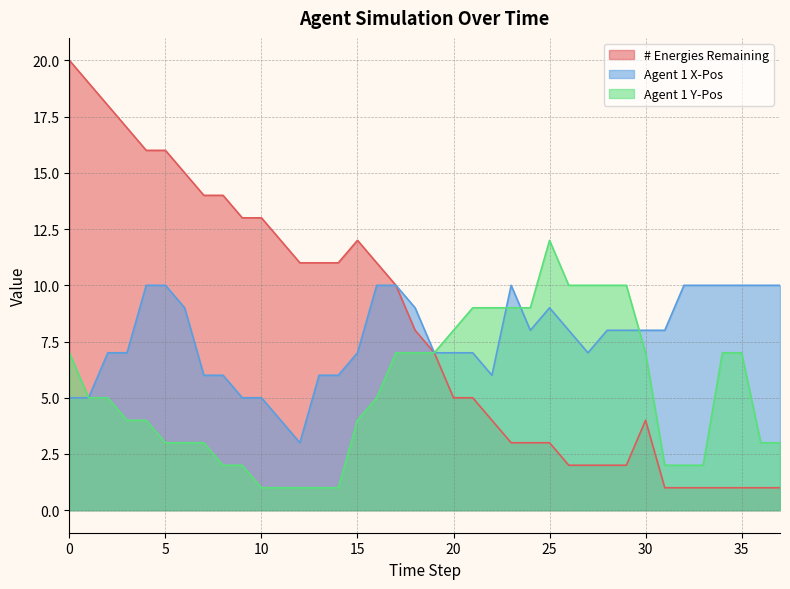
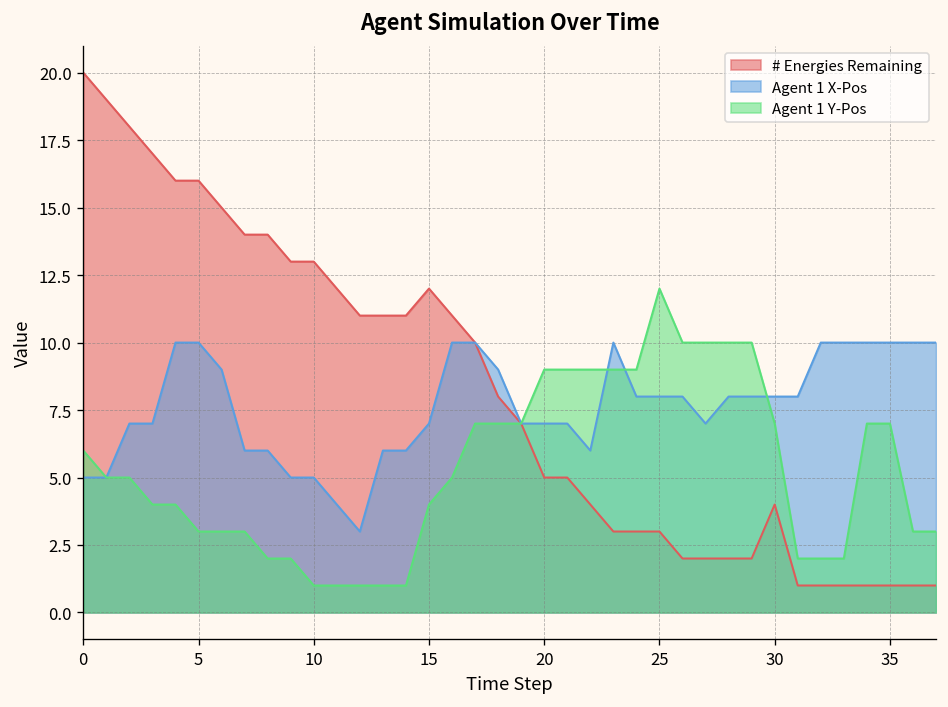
Agent 1 Y-Pos, 0: 7 -> 6
Agent 1 Y-Pos, 20: 8 -> 9
Agent 1 X-Pos, 25: 9 -> 8
